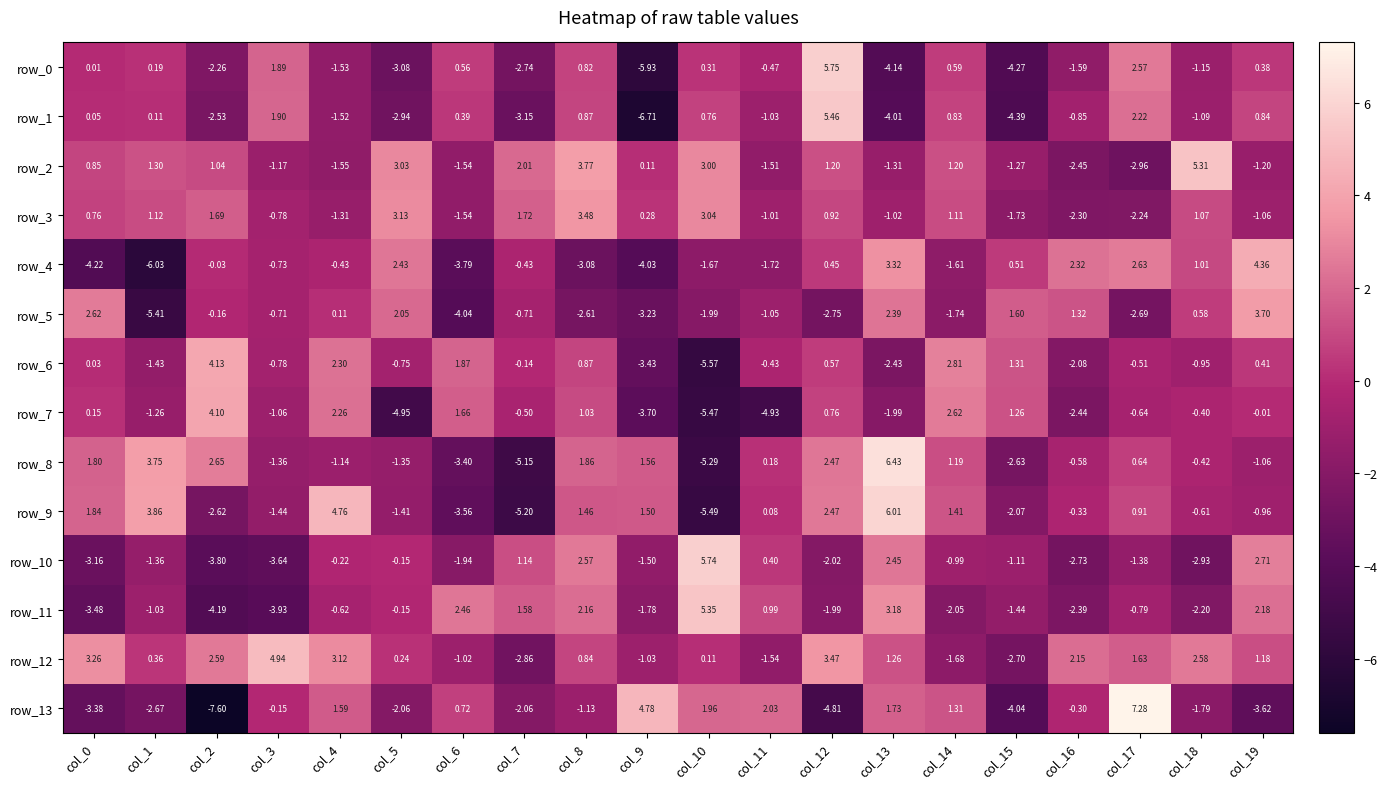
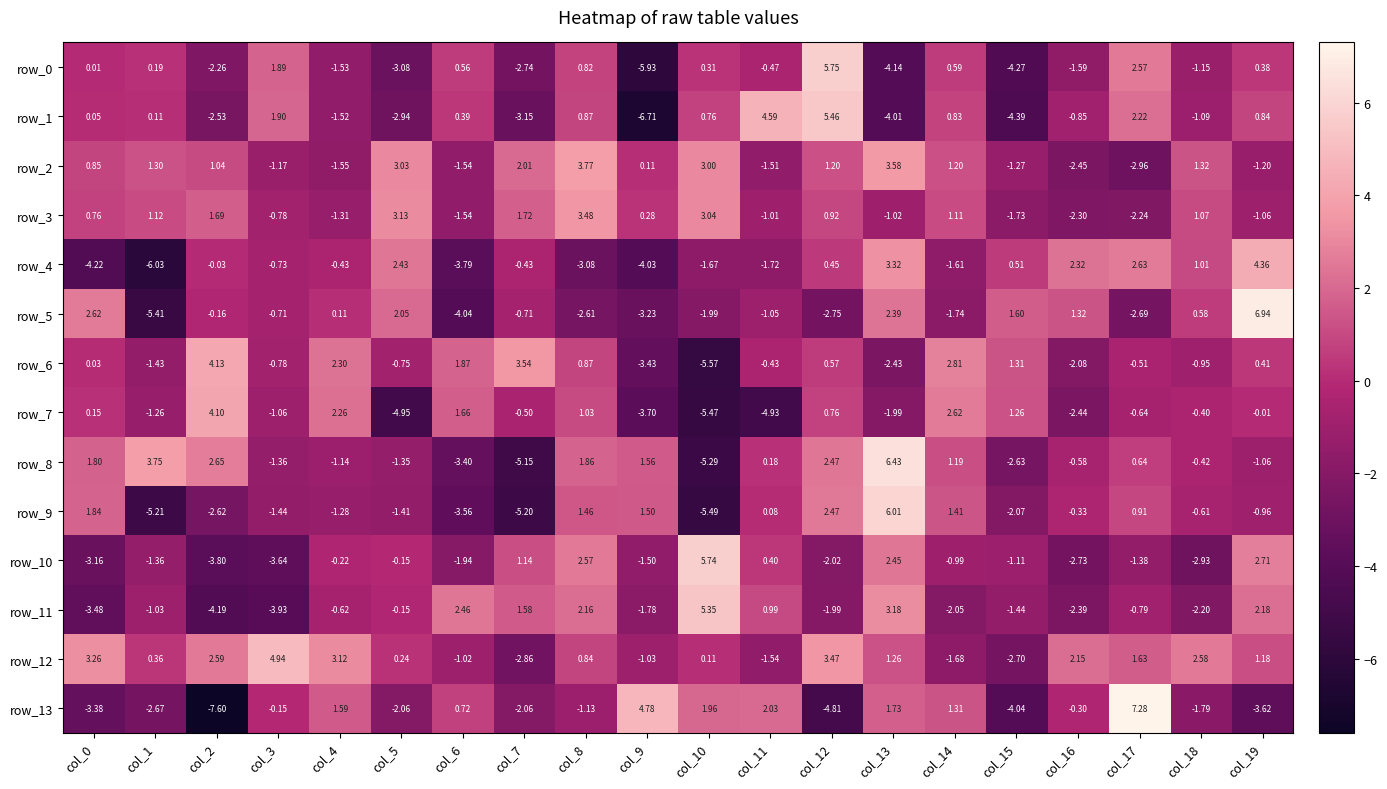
row_1, col_11: -1.03 -> 4.59
row_2, col_13: -1.31 -> 3.58
row_2, col_18: 5.31 -> 1.32
row_5, col_19: 3.70 -> 6.94
row_6, col_7: -0.14 -> 3.54
row_9, col_1: 3.86 -> -5.21
row_9, col_4: 4.76 -> -1.28
